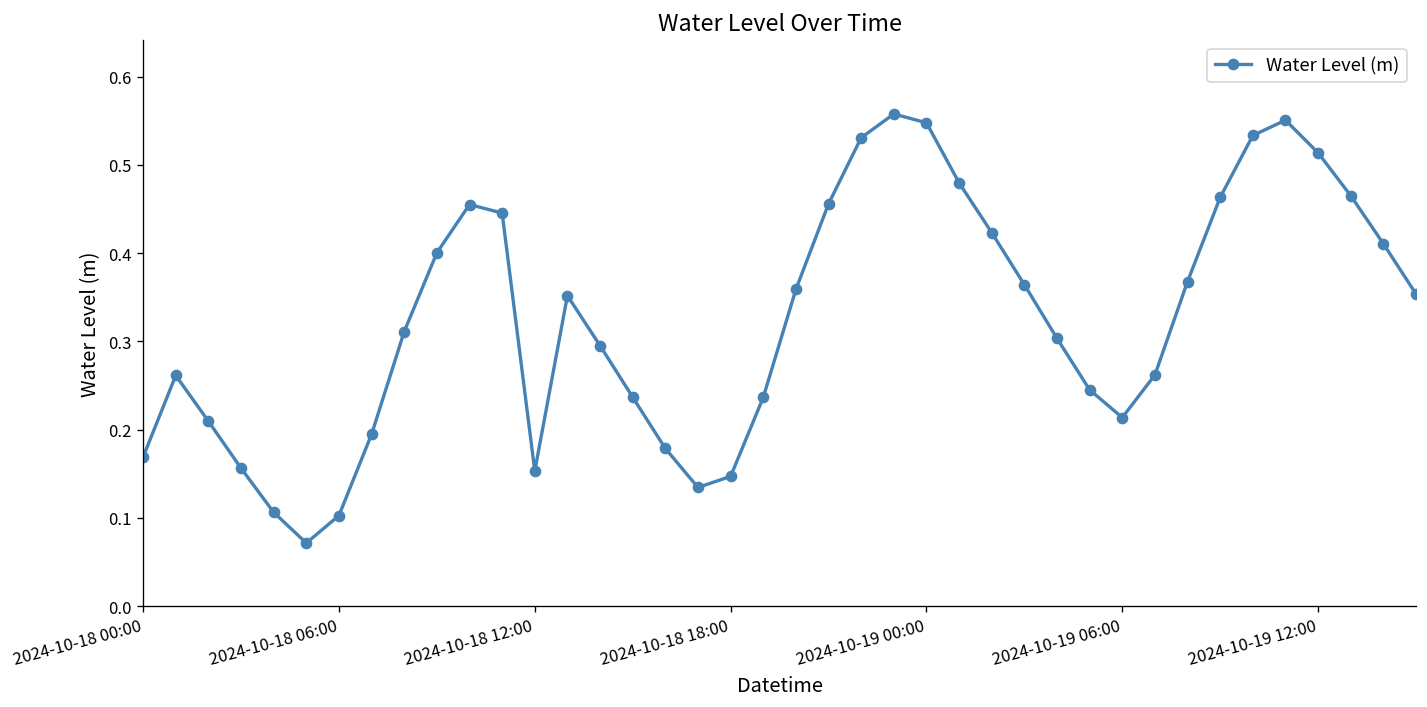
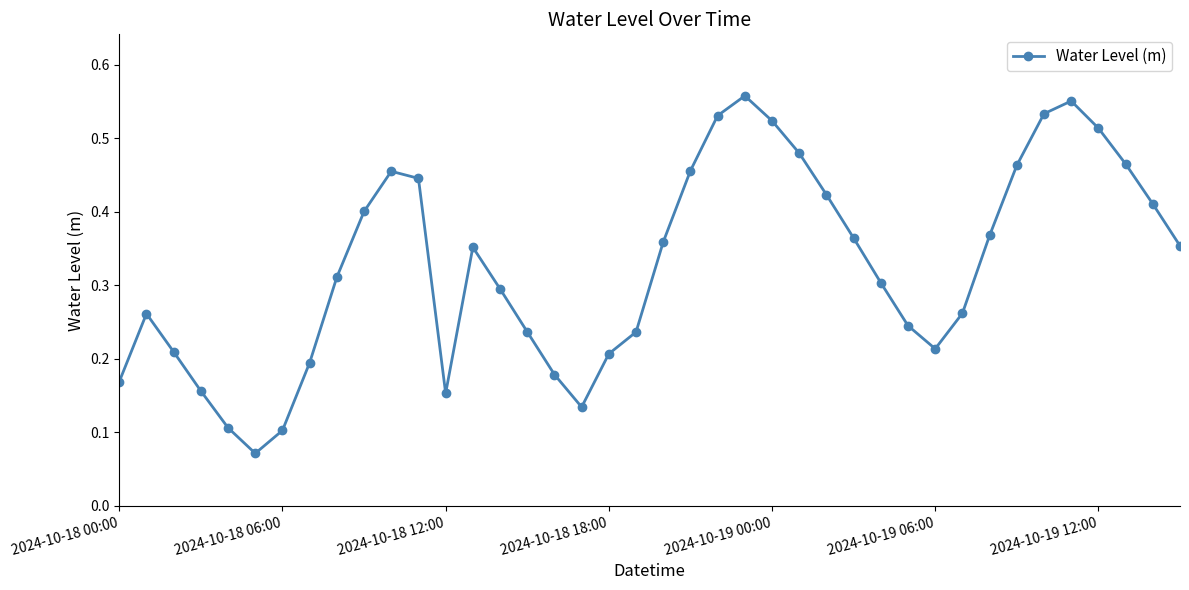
2024-10-18 18:00: 0.15 -> 0.21
2024-10-19 00:00: 0.55 -> 0.52
